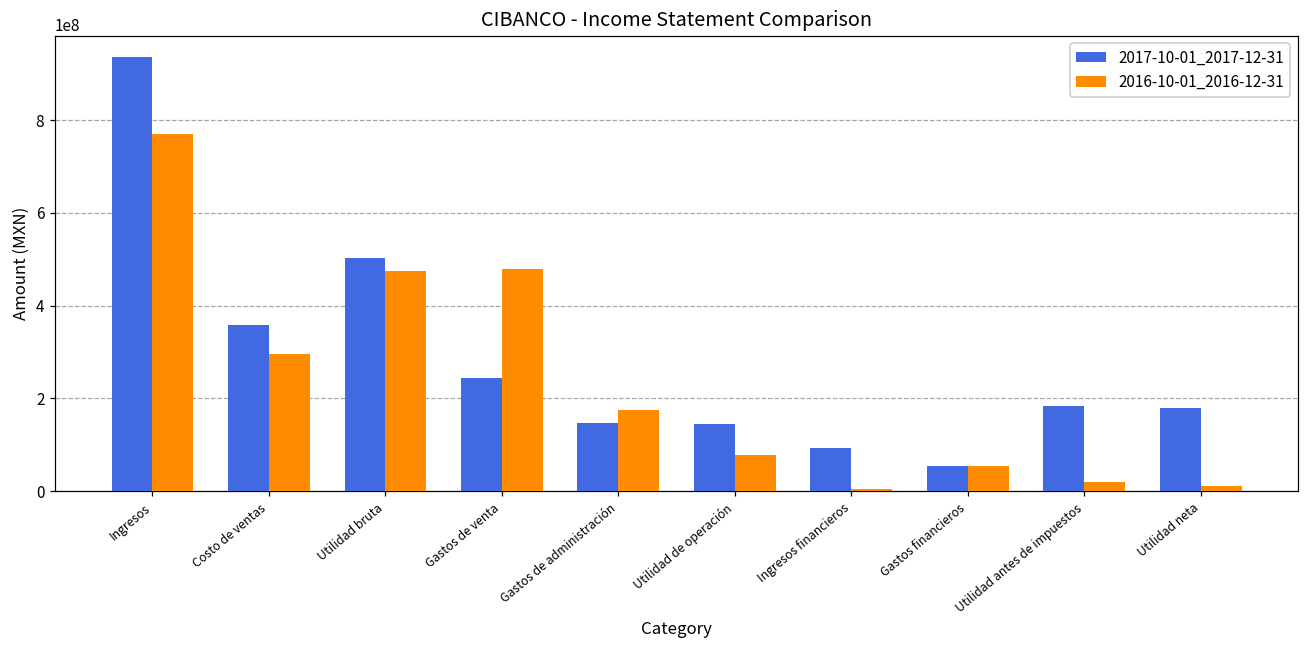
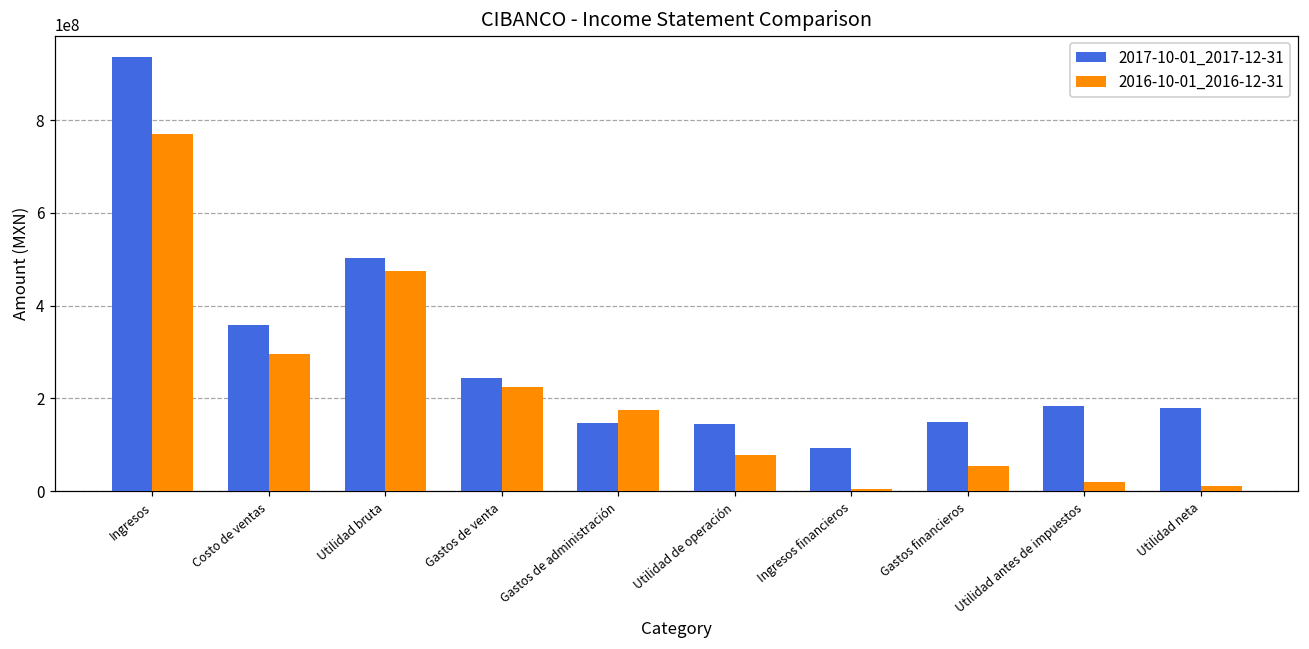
2016-10-01_2016-12-31, Gastos de venta: 480000000 -> 220000000
2017-10-01_2017-12-31, Gastos financieros: 50000000 -> 150000000
